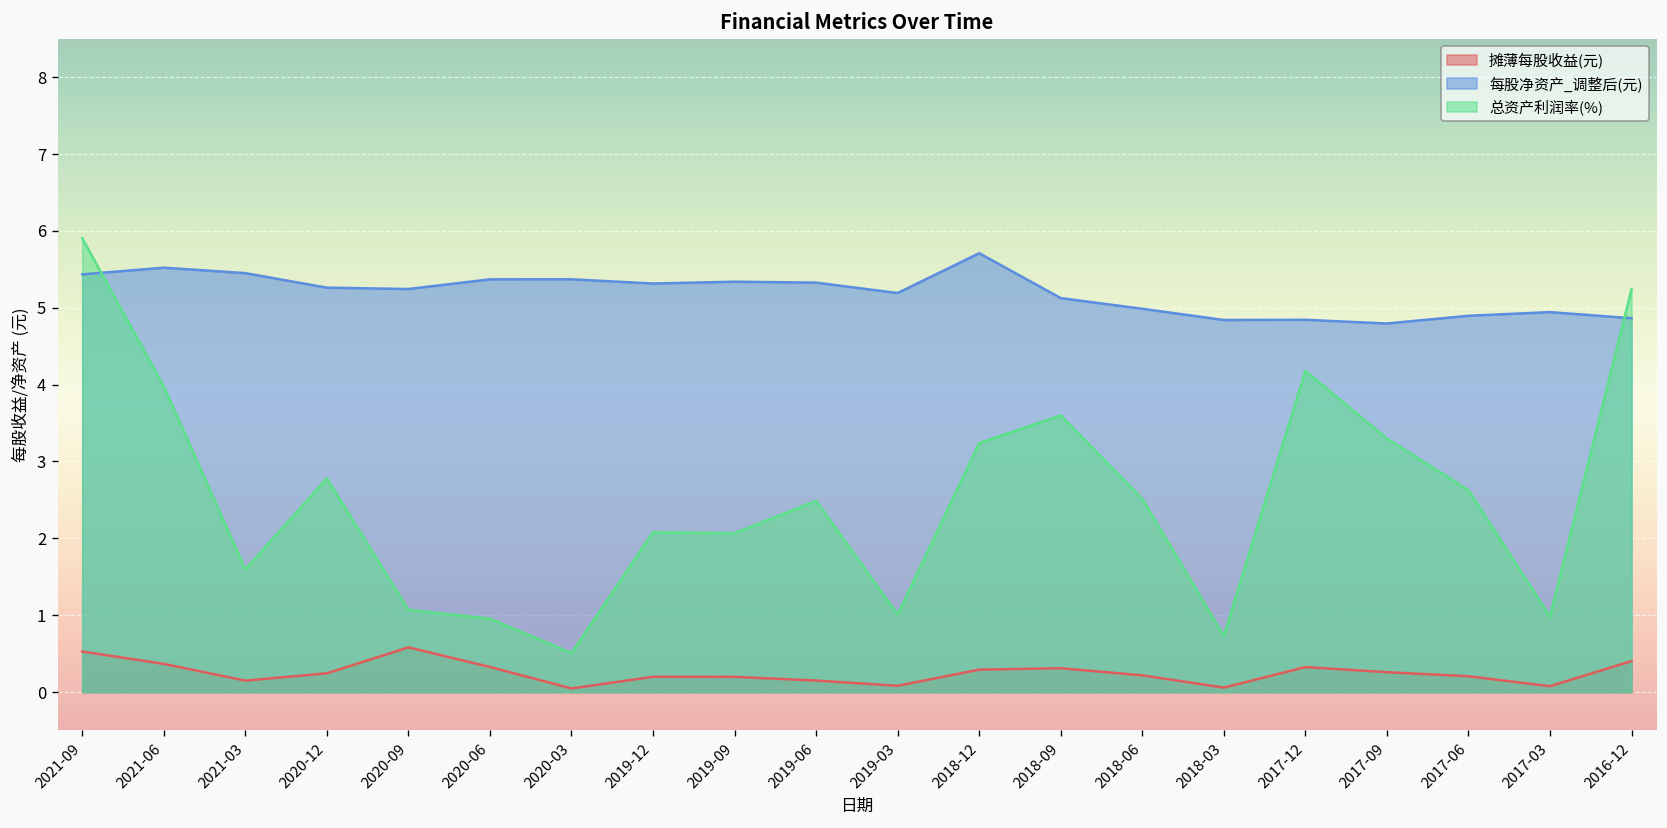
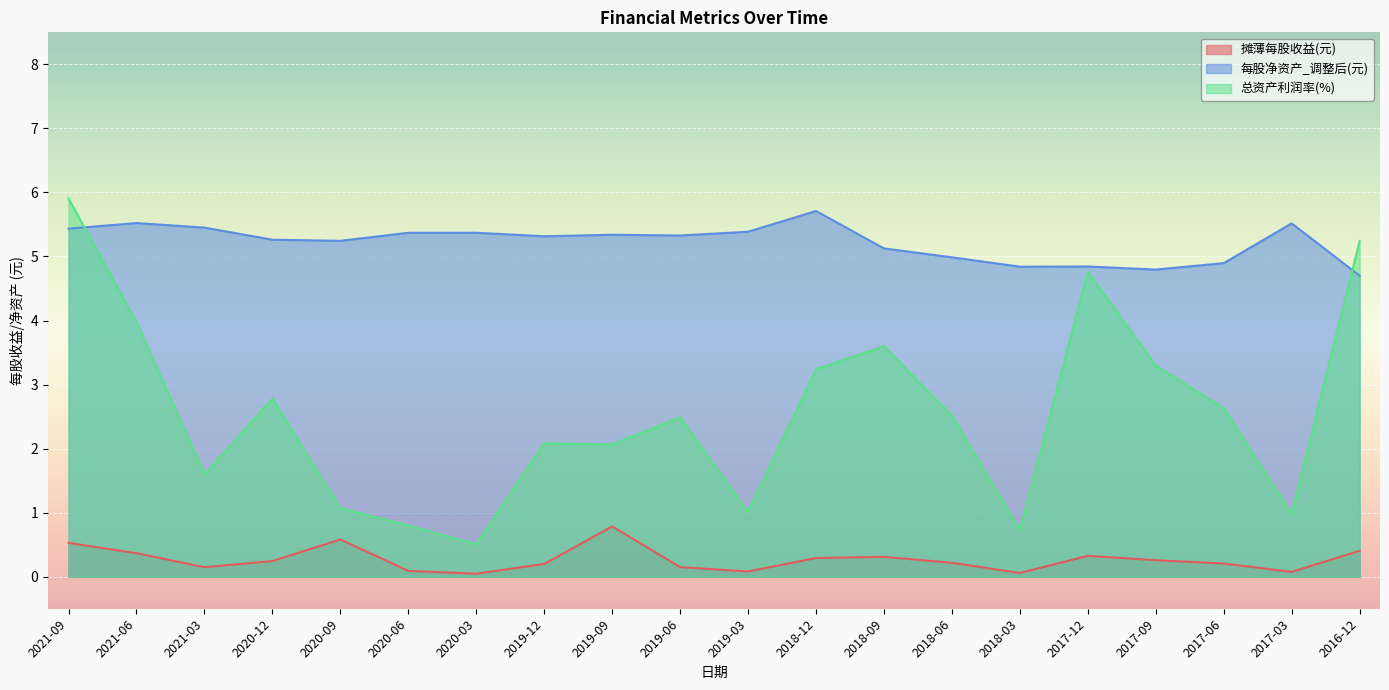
摊薄每股收益(元), 2020-06: 0.3 -> 0.1
总资产利润率(%), 2020-06: 1.0 -> 0.8
摊薄每股收益(元), 2019-09: 0.2 -> 0.8
每股净资产_调整后(元), 2019-03: 5.2 -> 5.4
总资产利润率(%), 2017-12: 4.2 -> 4.8
每股净资产_调整后(元), 2017-03: 4.9 -> 5.5
每股净资产_调整后(元), 2016-12: 4.9 -> 4.7
